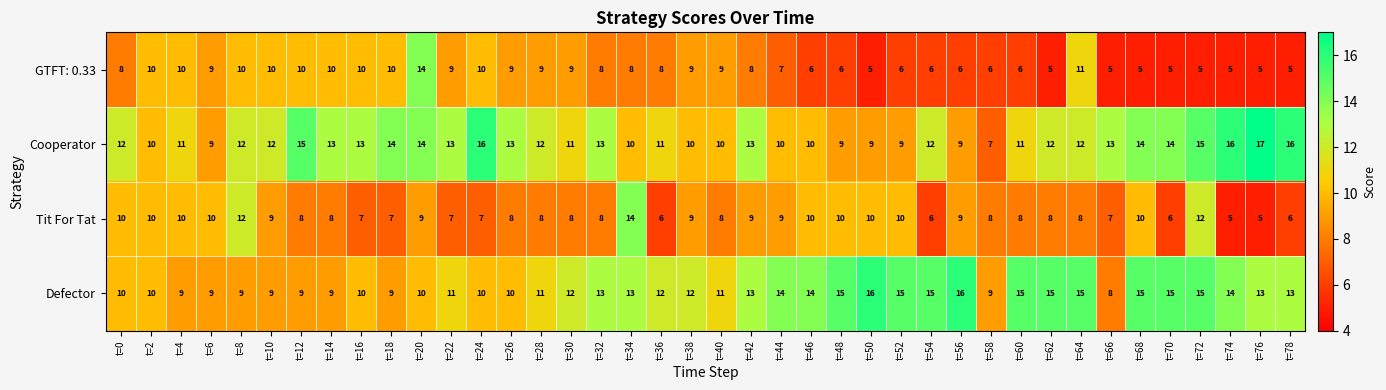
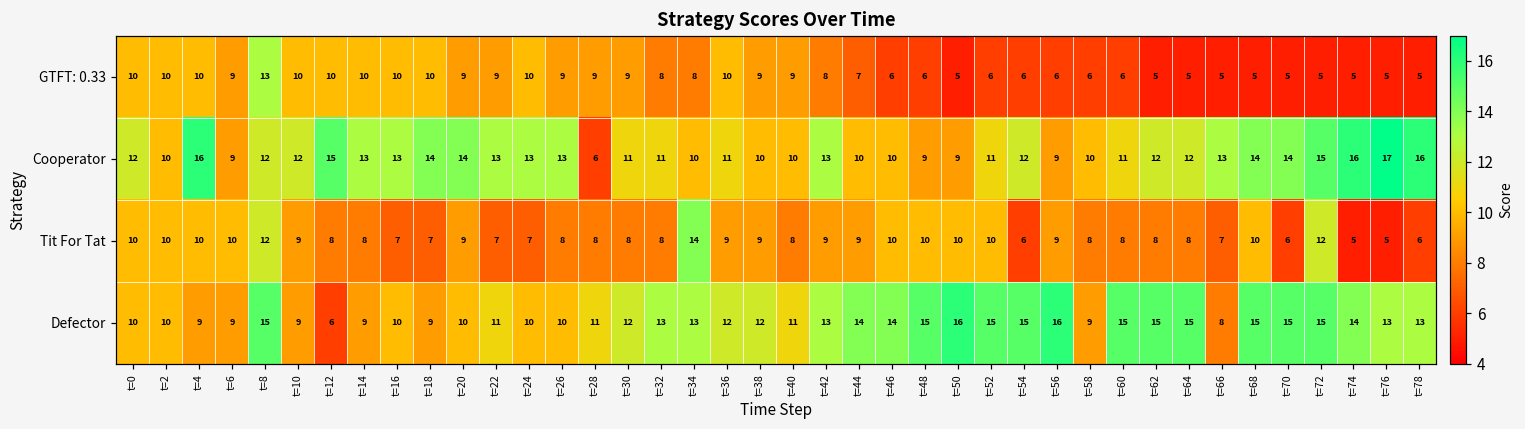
GTFT: 0.33, t=0: 8 -> 10
GTFT: 0.33, t=8: 10 -> 13
GTFT: 0.33, t=20: 14 -> 9
GTFT: 0.33, t=36: 8 -> 10
GTFT: 0.33, t=64: 11 -> 5
Cooperator, t=4: 11 -> 16
Cooperator, t=24: 16 -> 13
Cooperator, t=28: 12 -> 6
Cooperator, t=32: 13 -> 11
Cooperator, t=52: 9 -> 11
Cooperator, t=58: 7 -> 10
Tit For Tat, t=36: 6 -> 9
Defector, t=8: 9 -> 15
Defector, t=12: 9 -> 6
